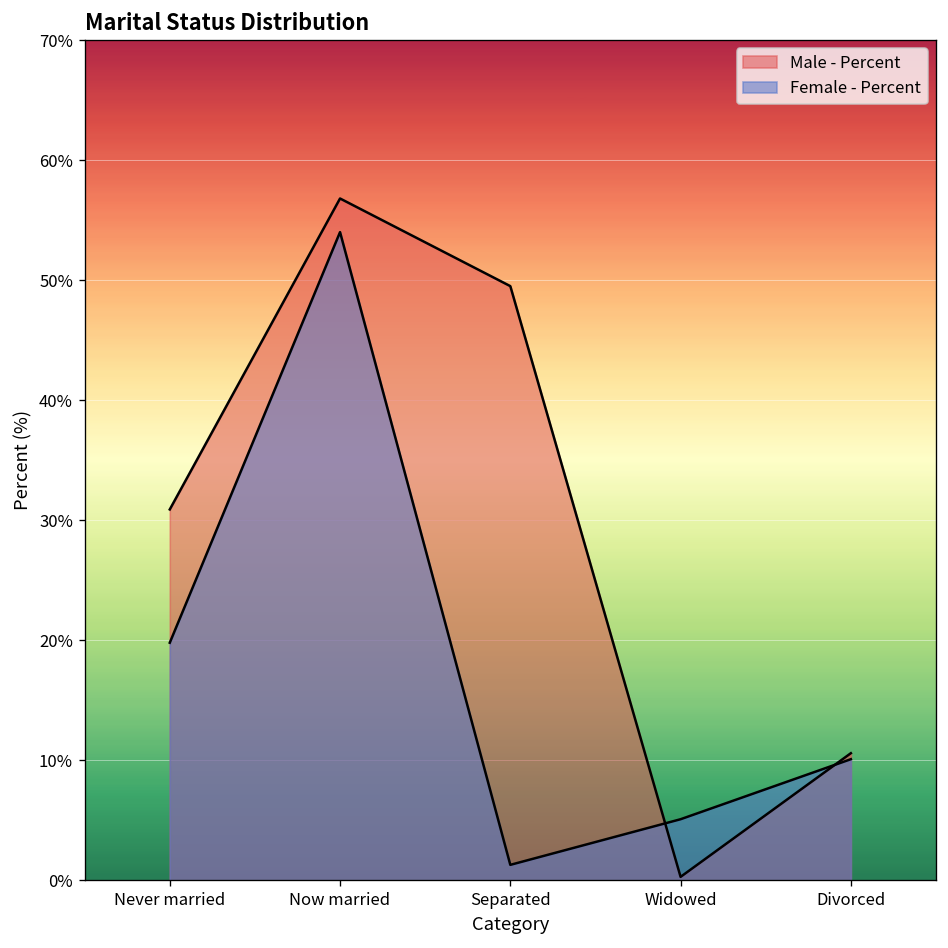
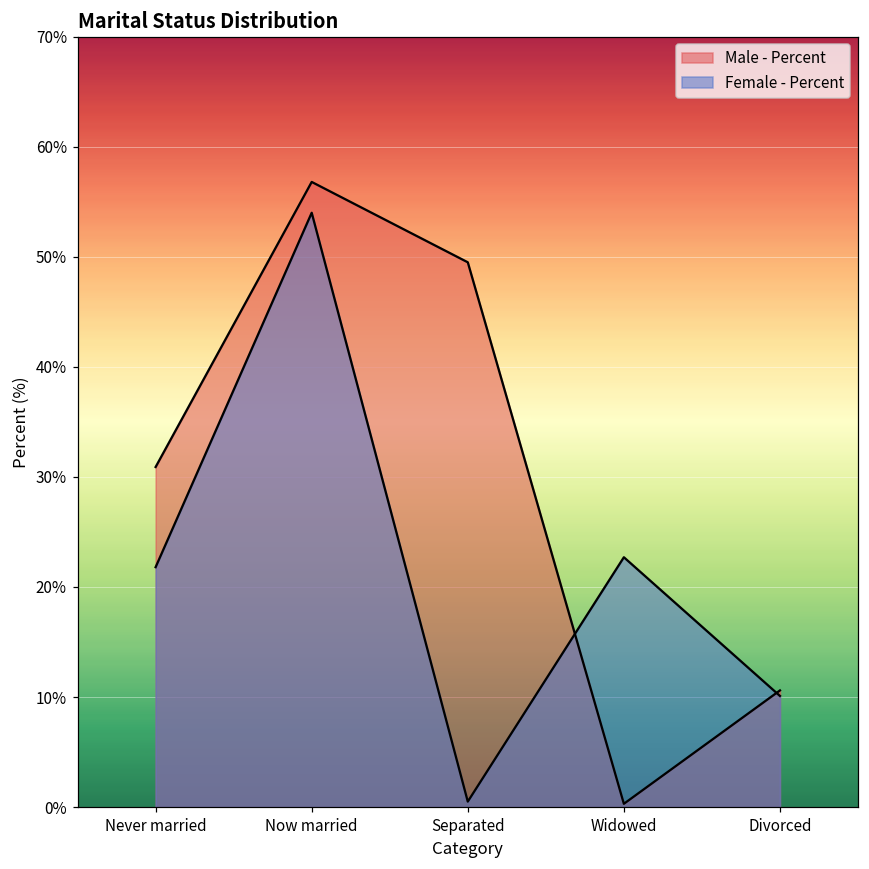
Female - Percent, Never married: 19.8% -> 21.8%
Female - Percent, Separated: 1.3% -> 0.5%
Female - Percent, Widowed: 5.1% -> 22.7%
